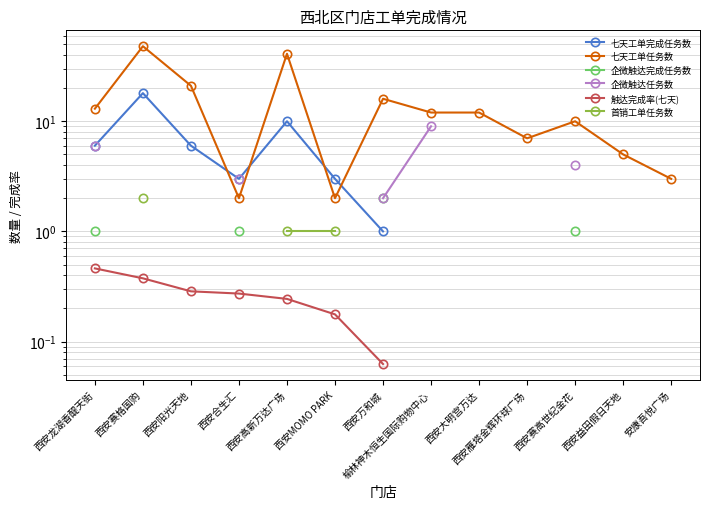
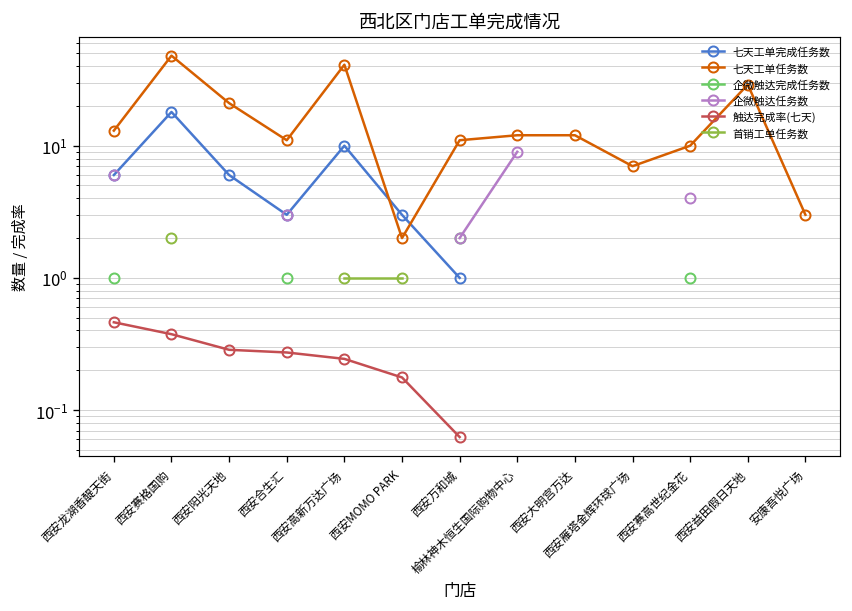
七天工单任务数, 西安合生汇: 2 -> 11
七天工单任务数, 西安万和城: 16 -> 11
七天工单任务数, 西安益田假日天地: 5 -> 29
